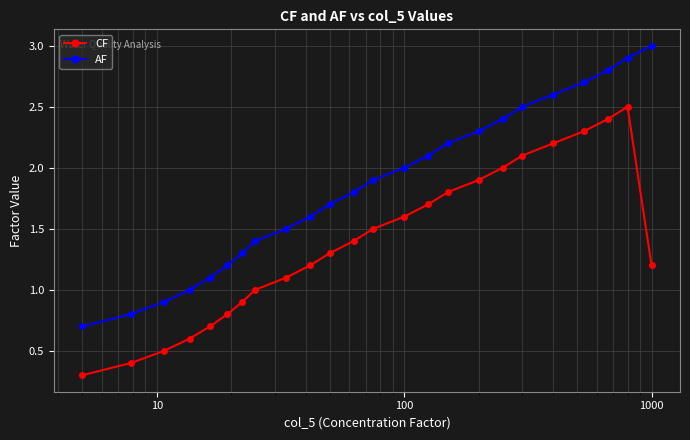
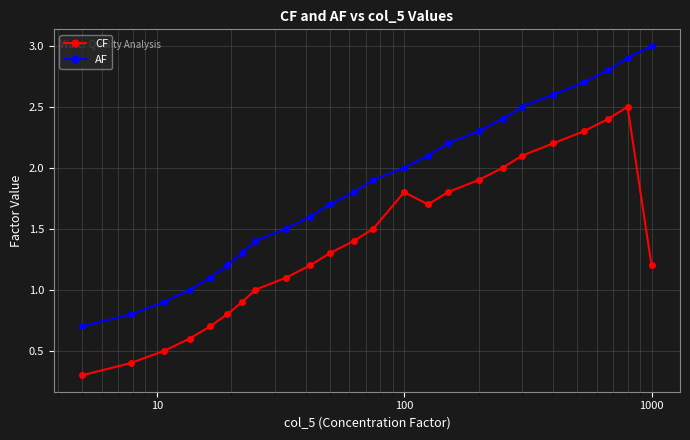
CF, 100: 1.6 -> 1.8
